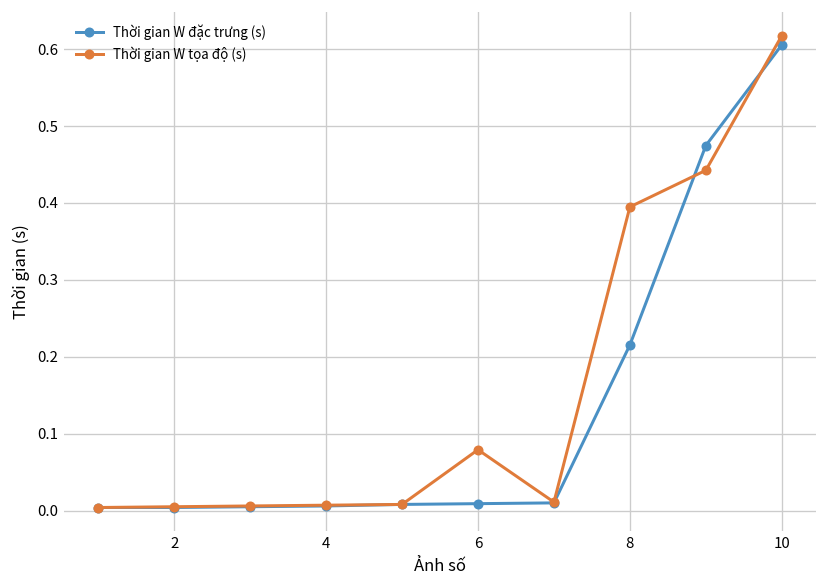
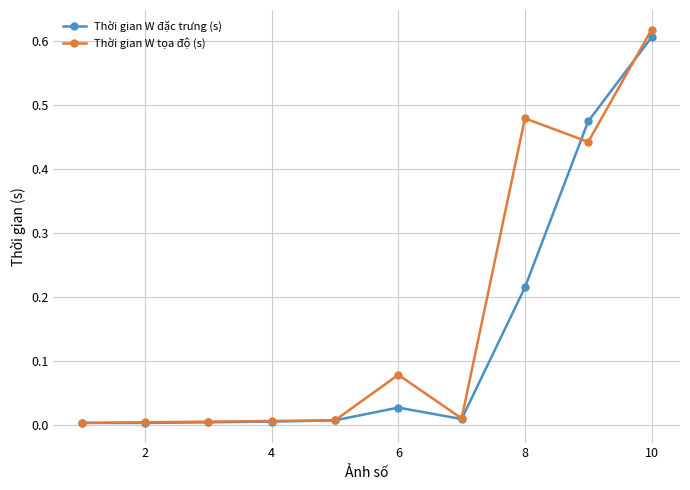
Thời gian W đặc trưng (s), 6: 0.01 -> 0.03
Thời gian W tọa độ (s), 8: 0.39 -> 0.48
